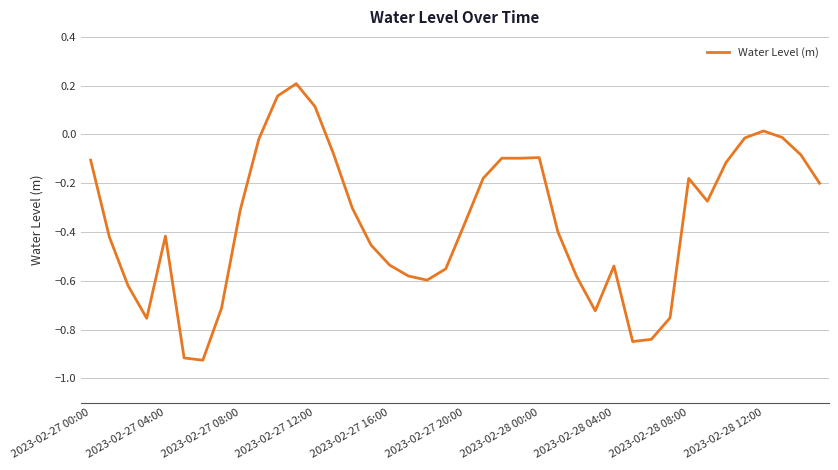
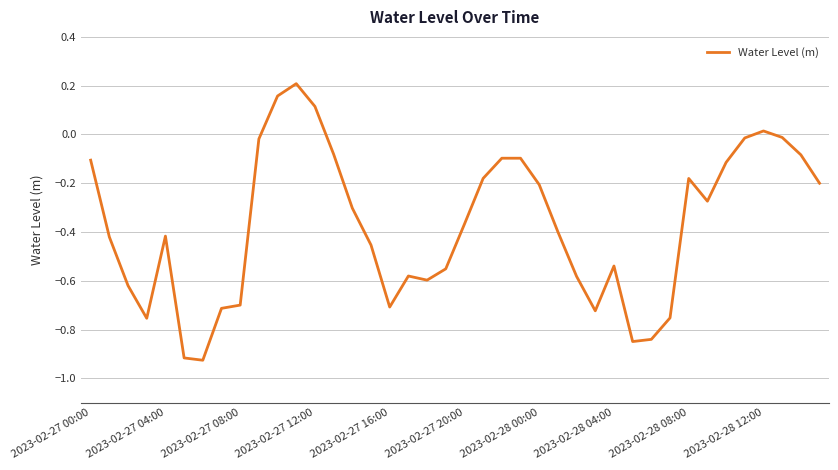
2023-02-27 08:00: -0.31 -> -0.70
2023-02-27 16:00: -0.54 -> -0.71
2023-02-28 00:00: -0.09 -> -0.21
